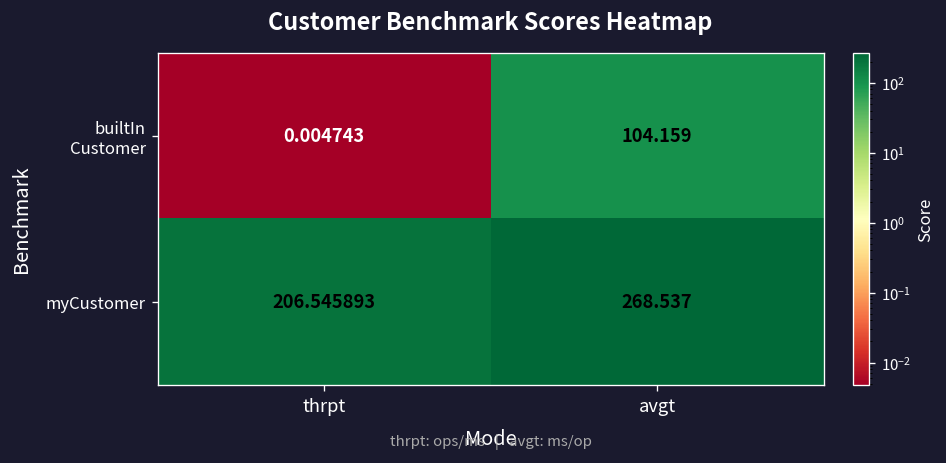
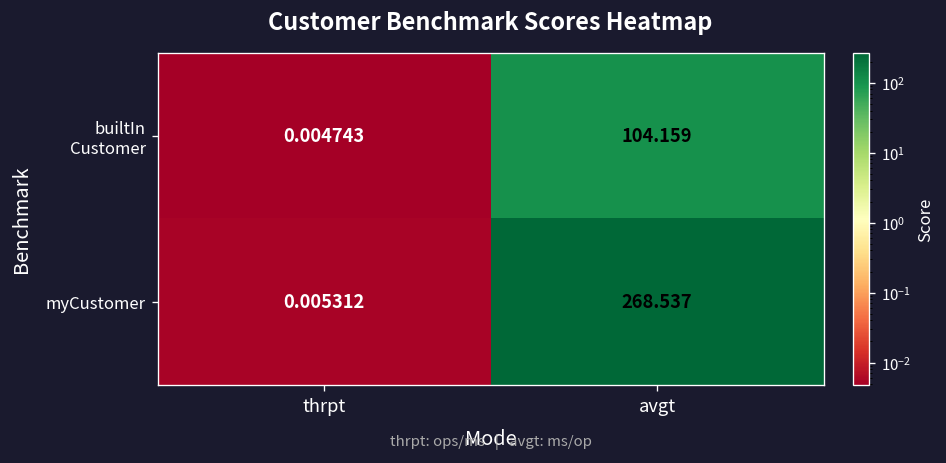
myCustomer, thrpt: 206.545893 -> 0.005312
